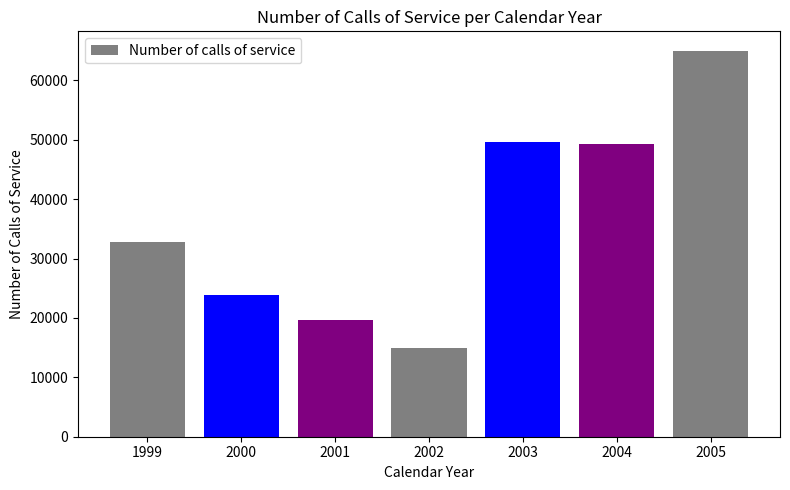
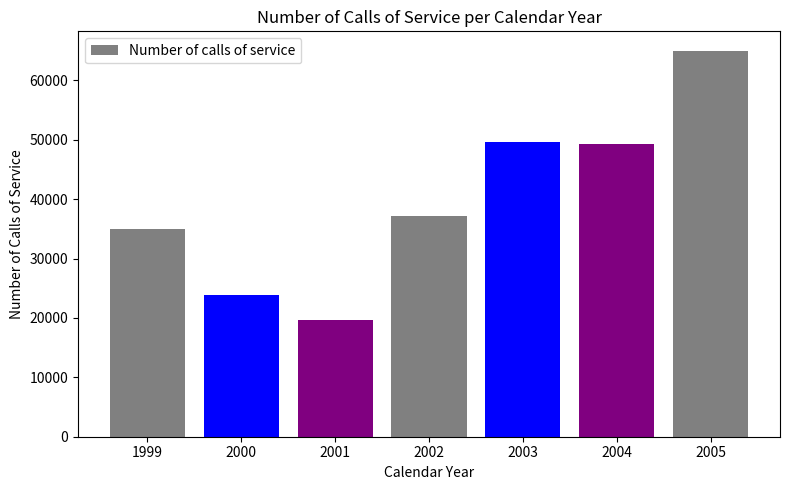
1999: 33000 -> 35000
2002: 15000 -> 37000
